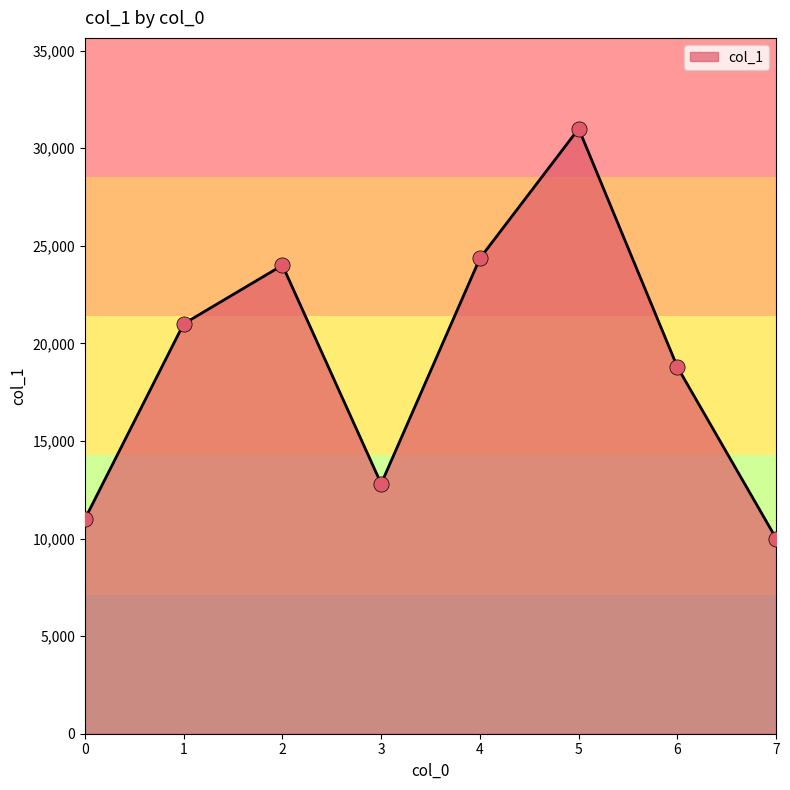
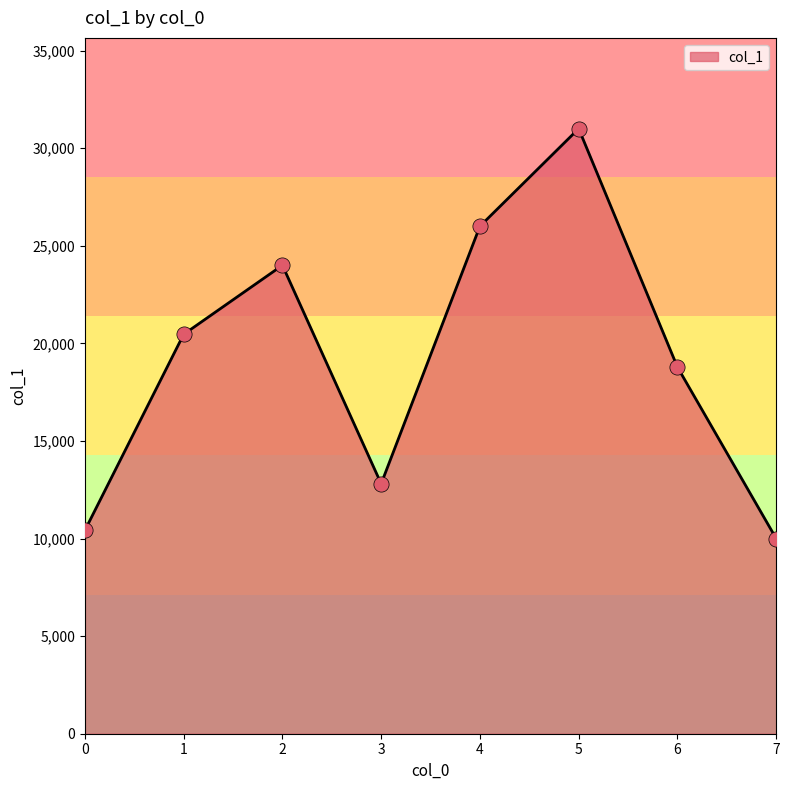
0: 11,000 -> 10,400
1: 21,000 -> 20,500
4: 24,400 -> 26,000
